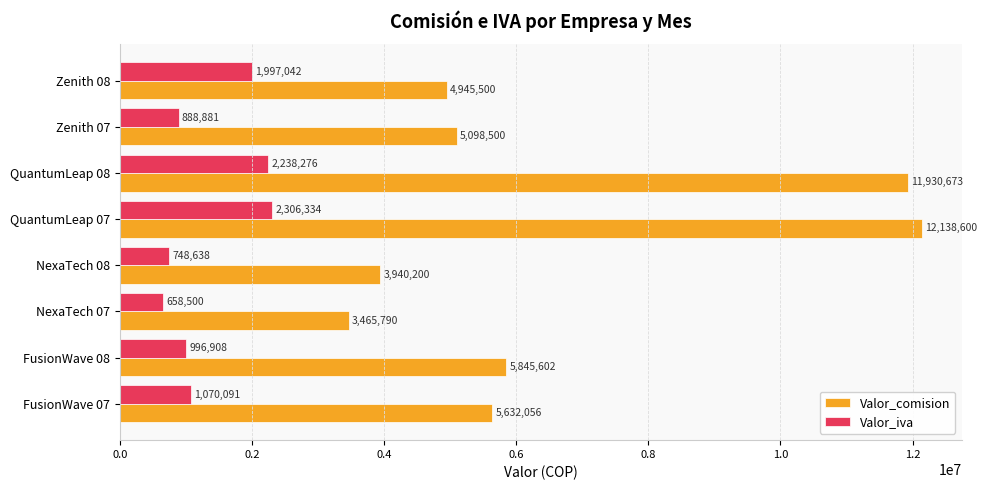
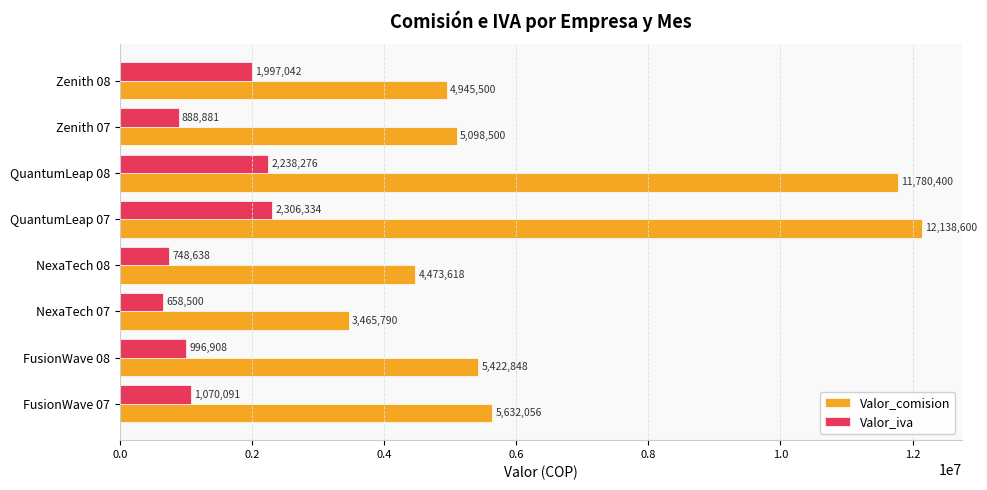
Valor_comision, QuantumLeap 08: 11,930,673 -> 11,780,400
Valor_comision, NexaTech 08: 3,940,200 -> 4,473,618
Valor_comision, FusionWave 08: 5,845,602 -> 5,422,848
